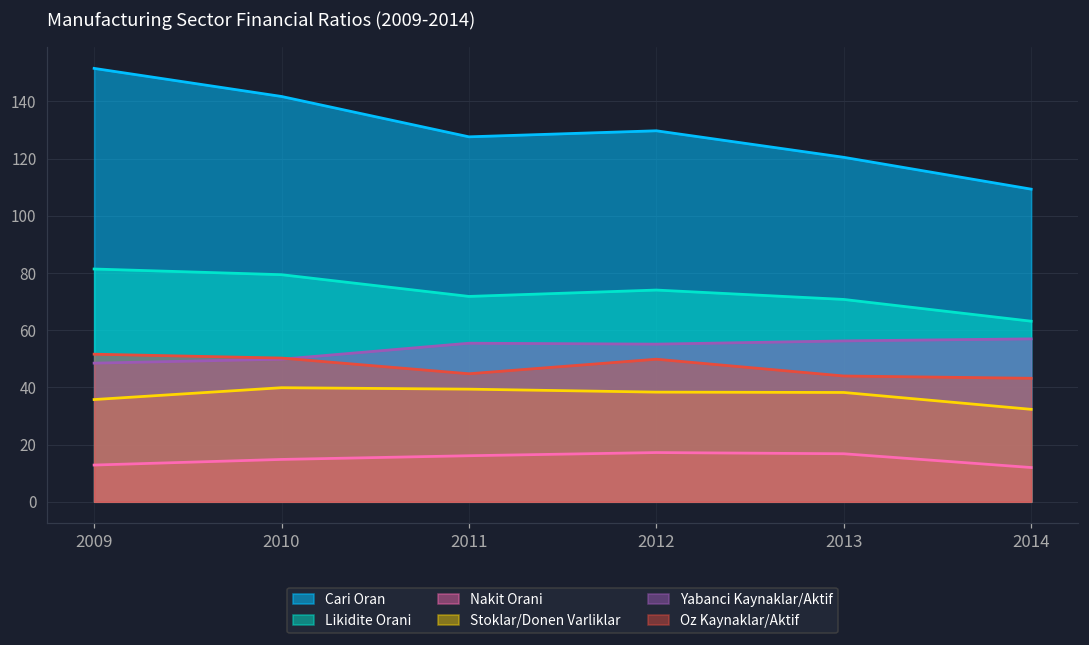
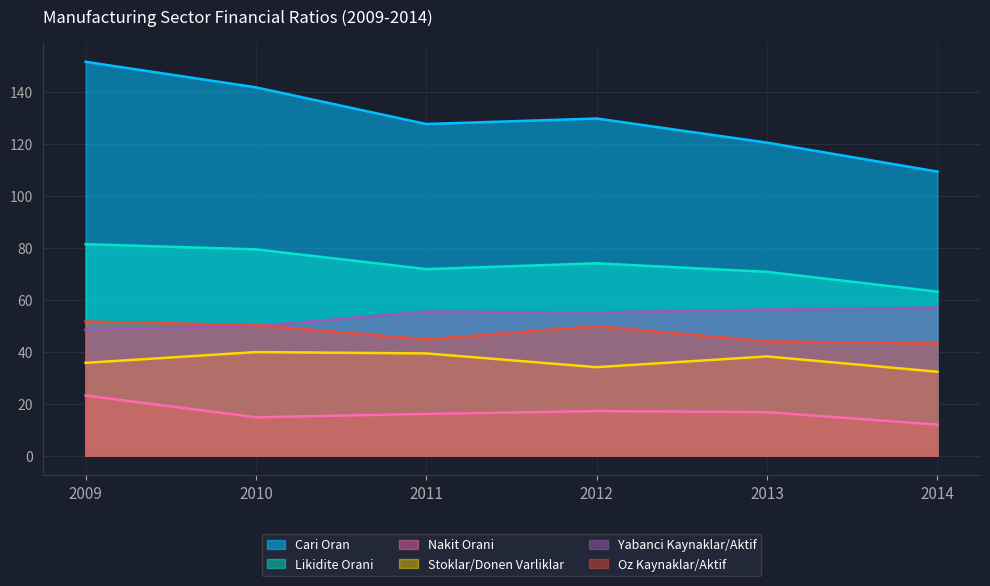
Nakit Orani, 2009: 13 -> 23
Stoklar/Donen Varliklar, 2012: 38 -> 34
